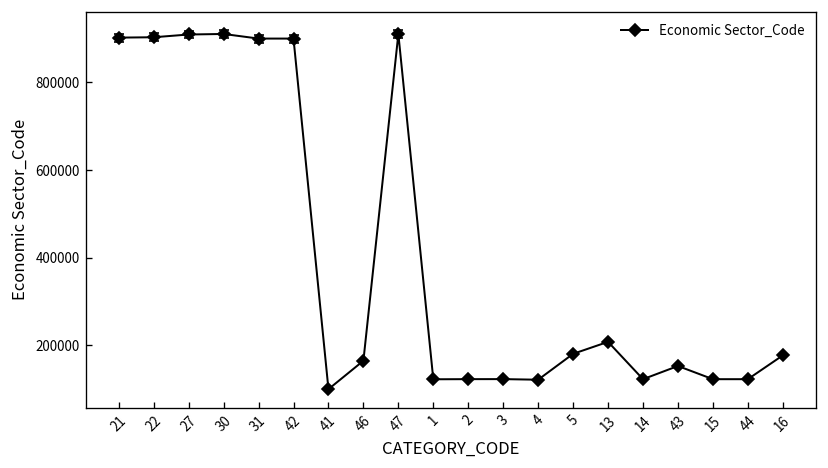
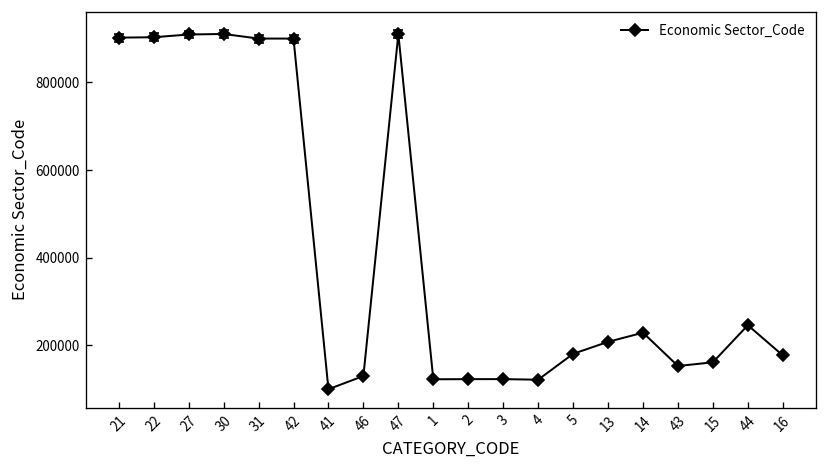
Economic Sector_Code, 46: 160000 -> 130000
Economic Sector_Code, 14: 120000 -> 230000
Economic Sector_Code, 15: 120000 -> 160000
Economic Sector_Code, 44: 120000 -> 250000
